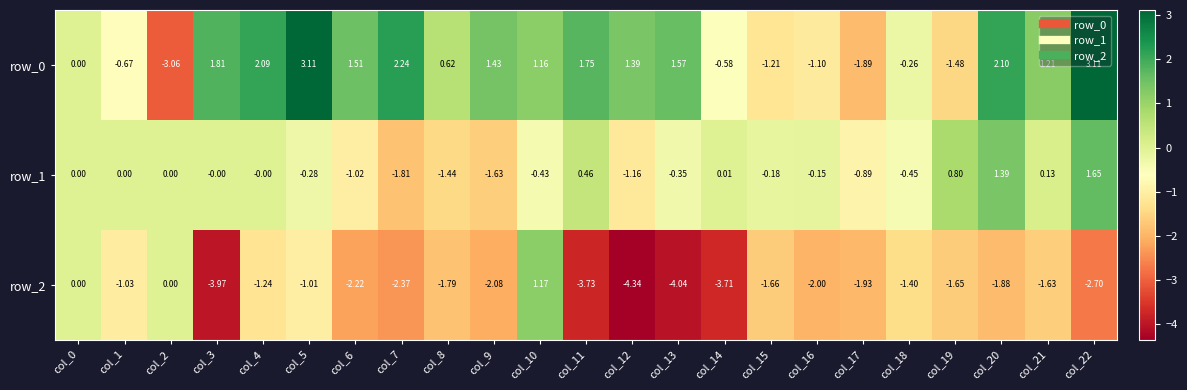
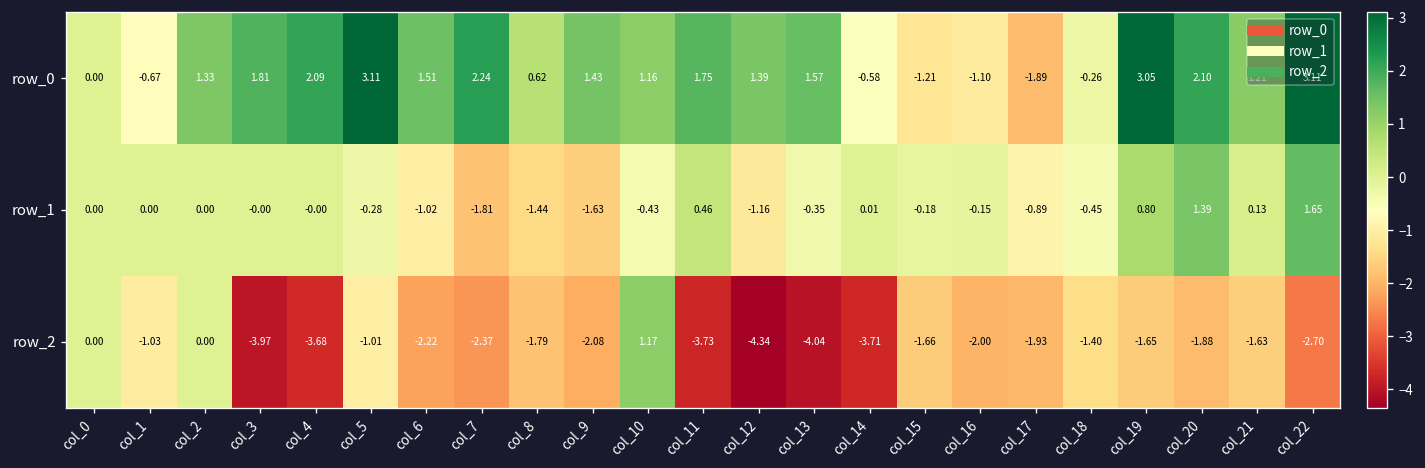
row_0, col_2: -3.06 -> 1.33
row_0, col_19: -1.48 -> 3.05
row_2, col_4: -1.24 -> -3.68
